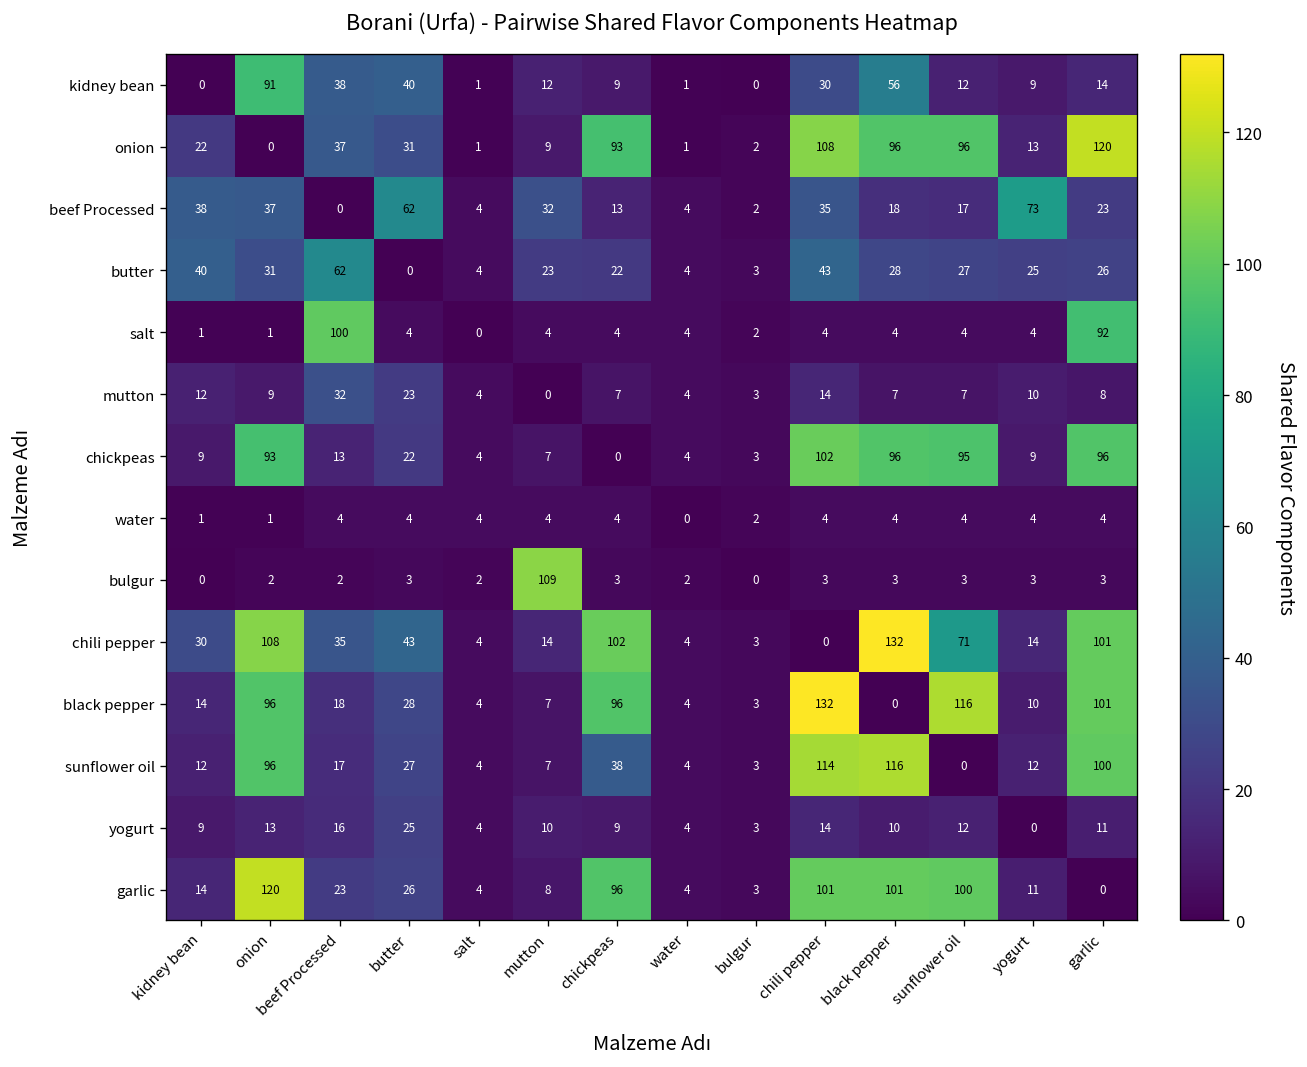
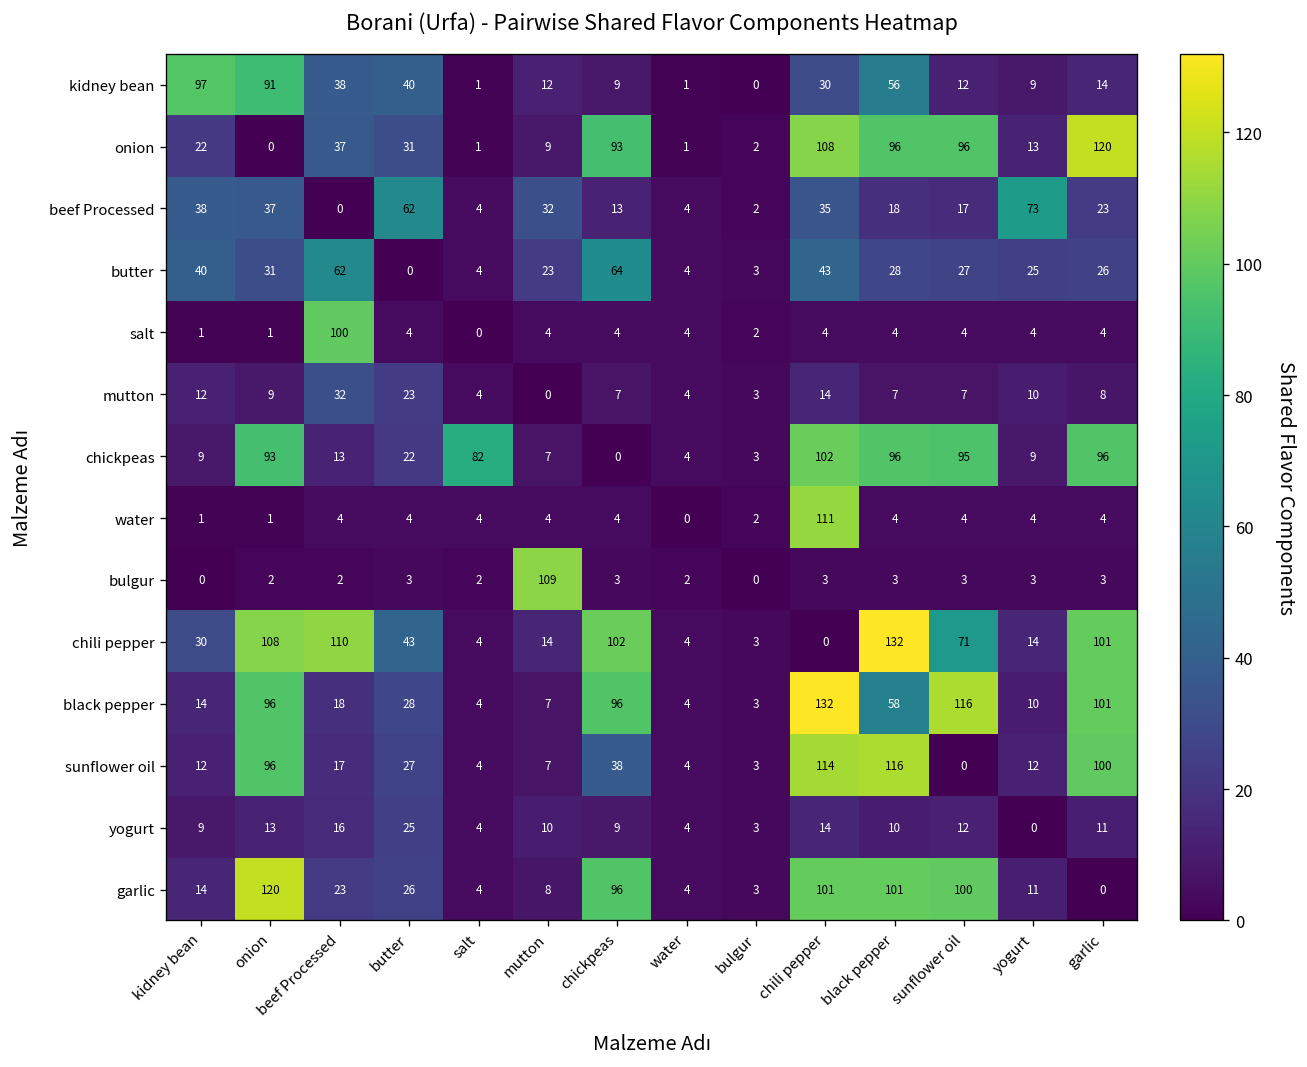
kidney bean, kidney bean: 0 -> 97
butter, chickpeas: 22 -> 64
salt, garlic: 92 -> 4
chickpeas, salt: 4 -> 82
water, chili pepper: 4 -> 111
chili pepper, beef Processed: 35 -> 110
black pepper, black pepper: 0 -> 58
